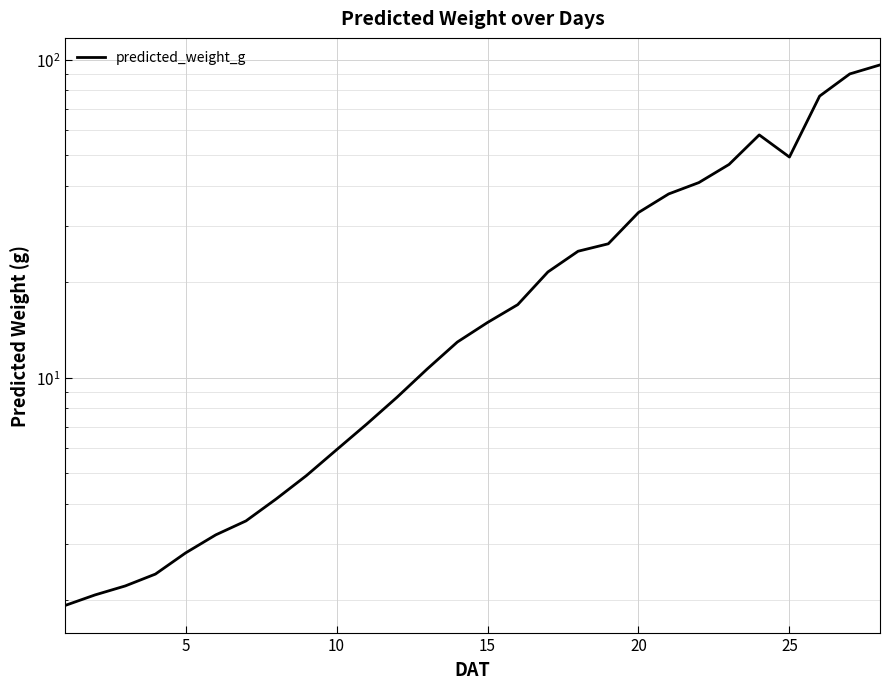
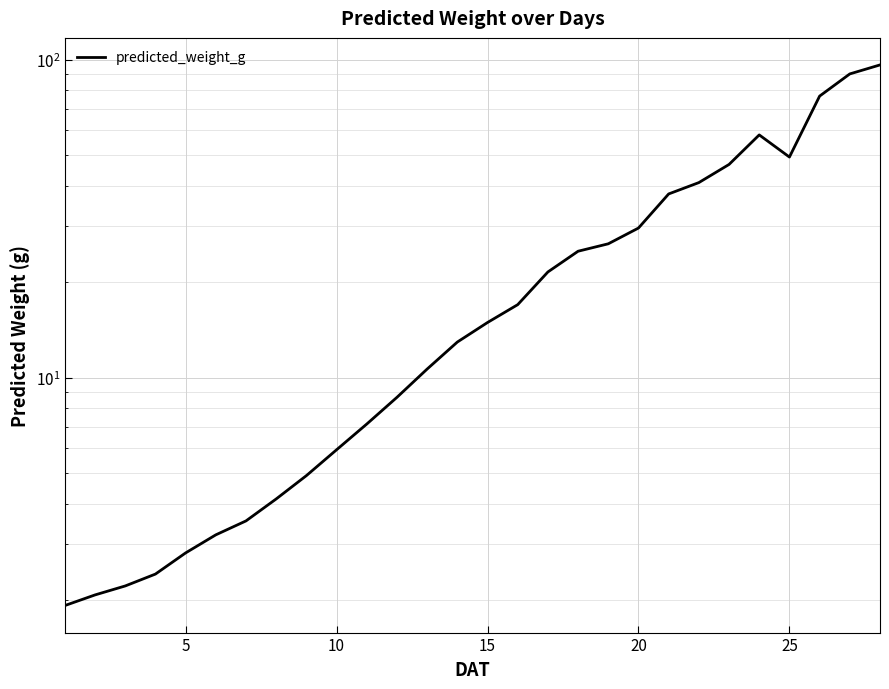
20: 33 -> 30
